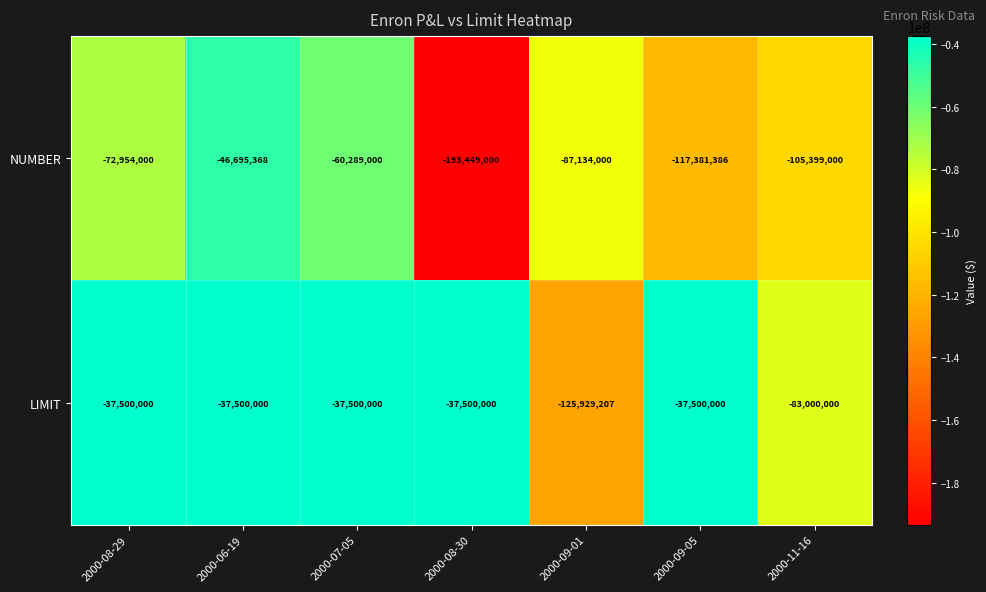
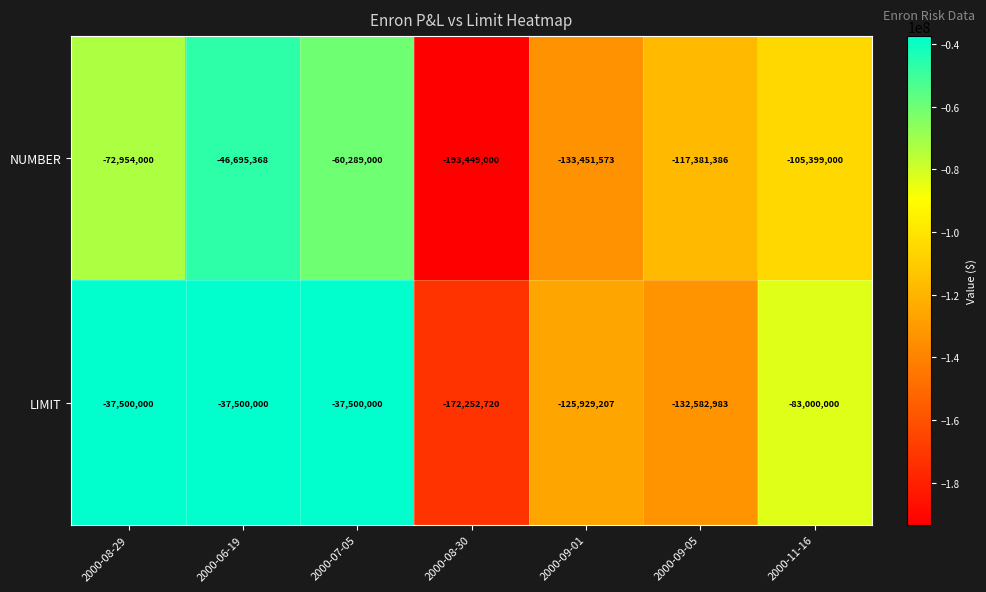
NUMBER, 2000-09-01: -87,134,000 -> -133,451,573
LIMIT, 2000-08-30: -37,500,000 -> -172,252,720
LIMIT, 2000-09-05: -37,500,000 -> -132,582,983
